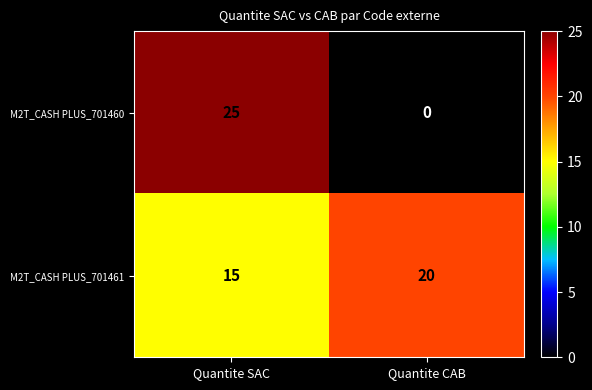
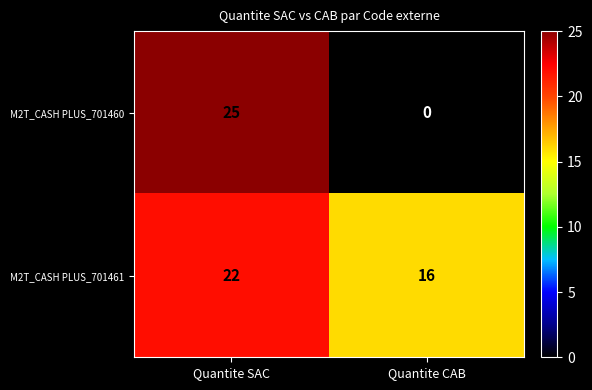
M2T_CASH PLUS_701461, Quantite SAC: 15 -> 22
M2T_CASH PLUS_701461, Quantite CAB: 20 -> 16
